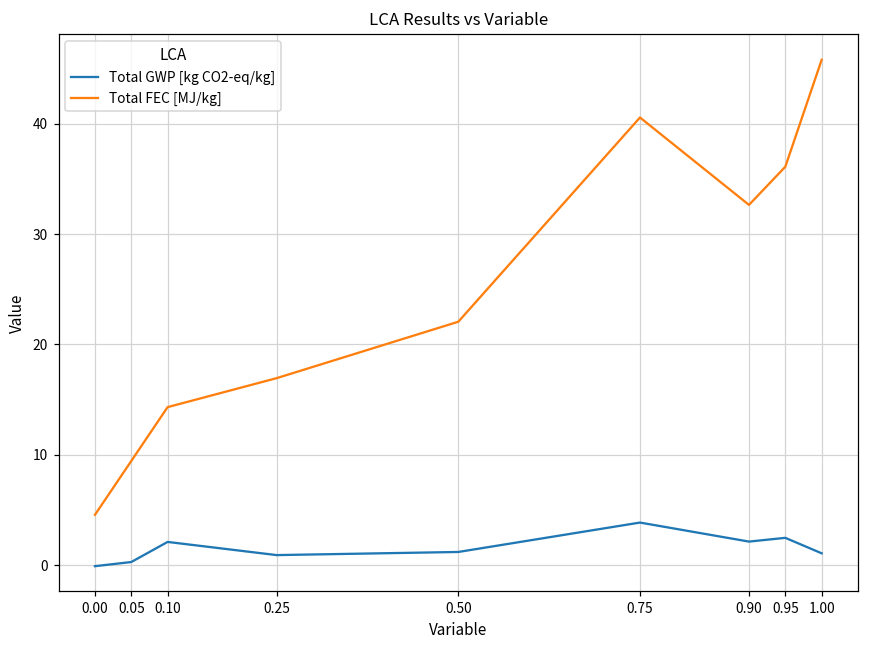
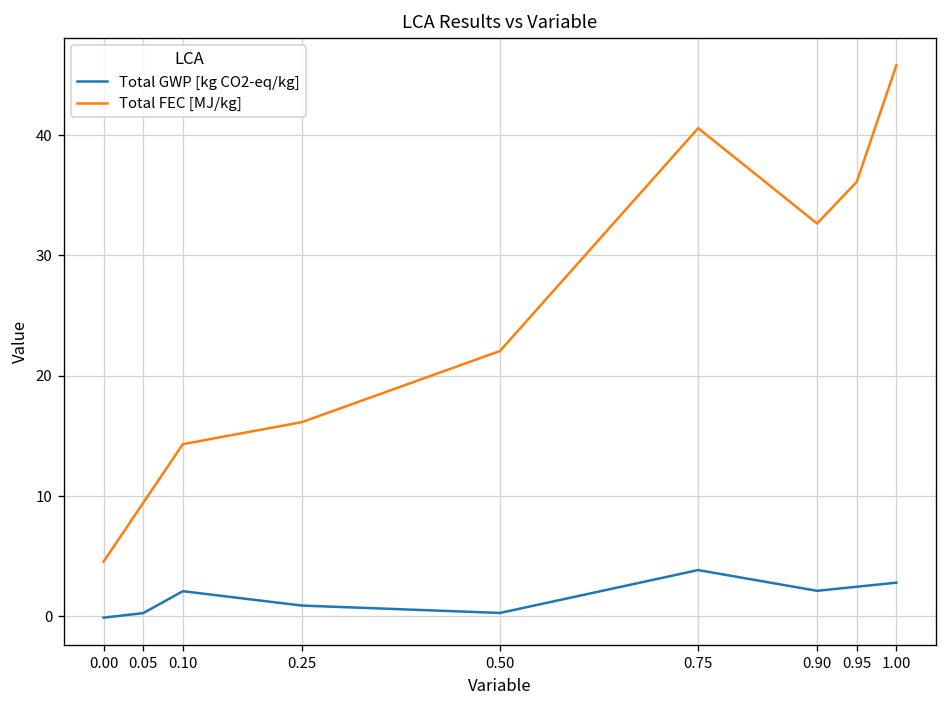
Total FEC [MJ/kg], 0.25: 16.9 -> 16.1
Total GWP [kg CO2-eq/kg], 0.50: 1.2 -> 0.3
Total GWP [kg CO2-eq/kg], 1.00: 1.1 -> 2.8
